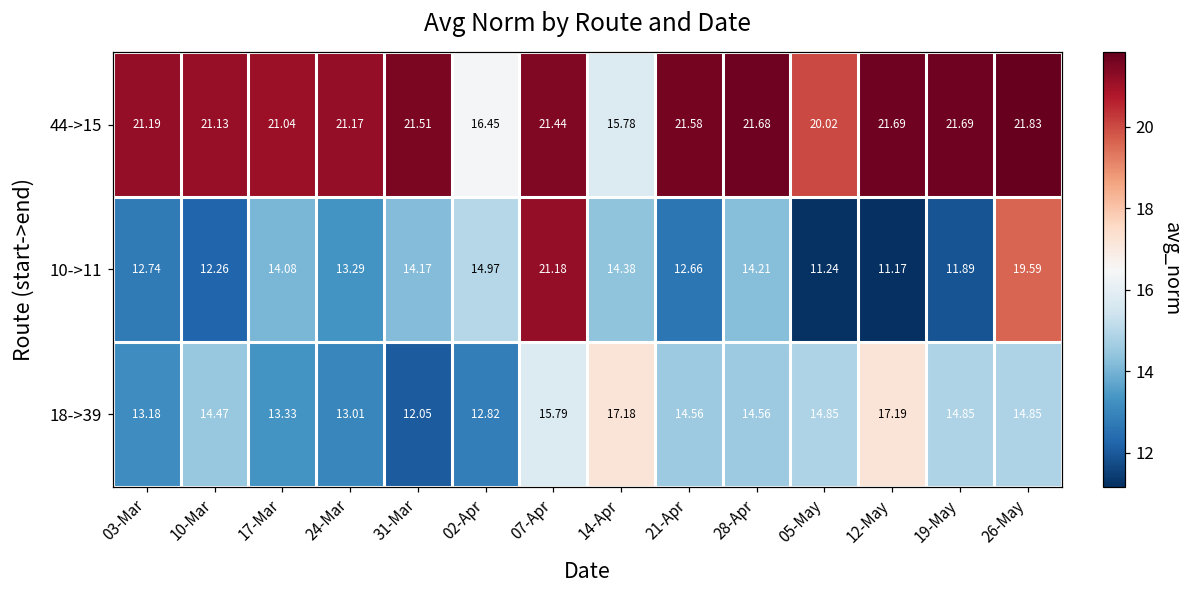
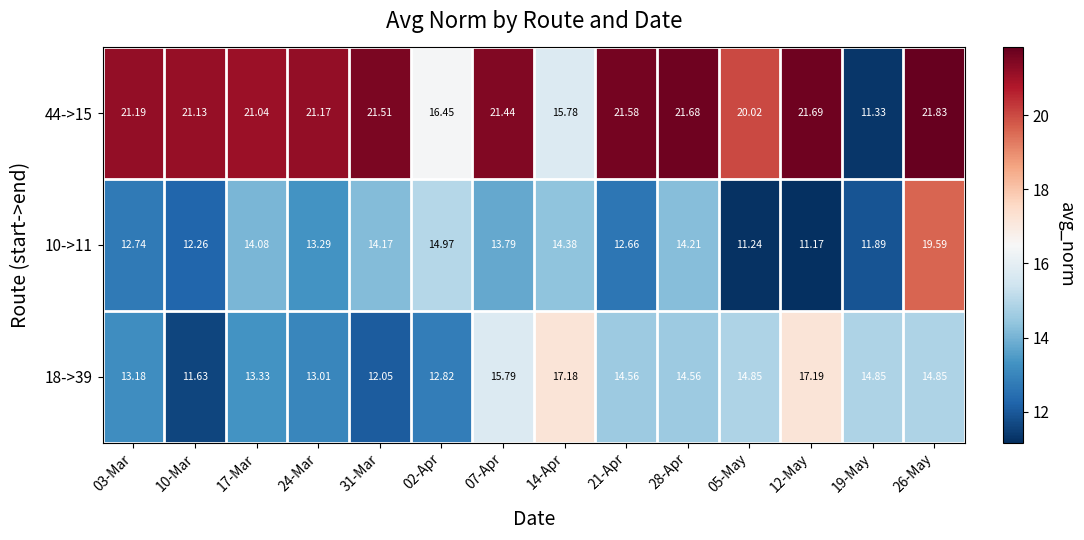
44->15, 19-May: 21.69 -> 11.33
10->11, 07-Apr: 21.18 -> 13.79
18->39, 10-Mar: 14.47 -> 11.63
